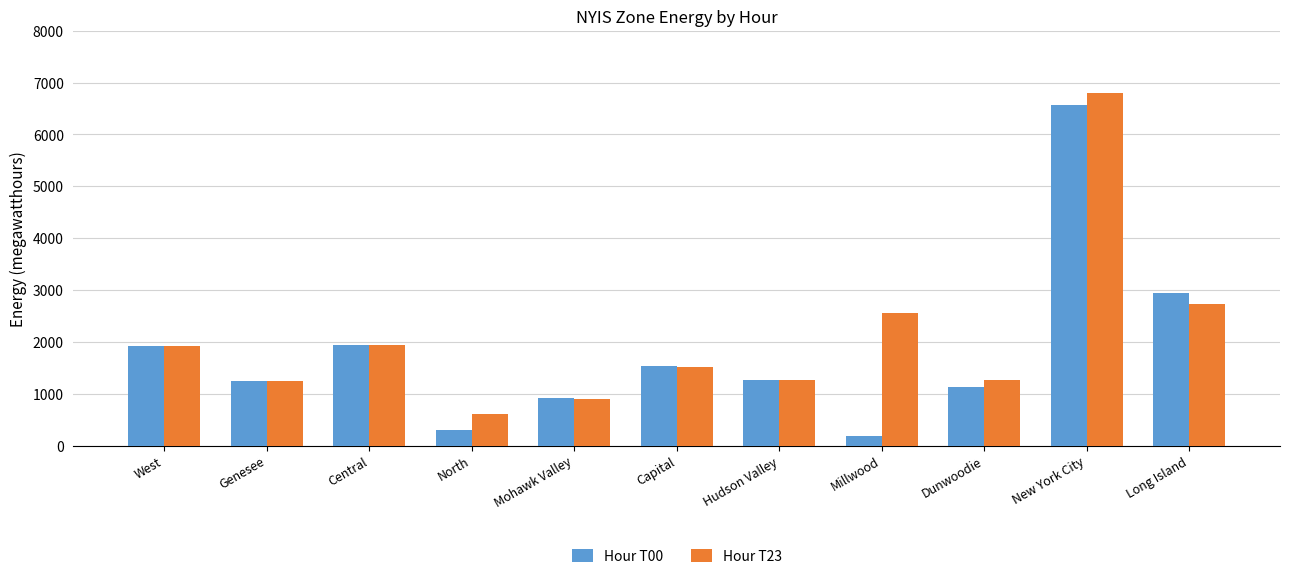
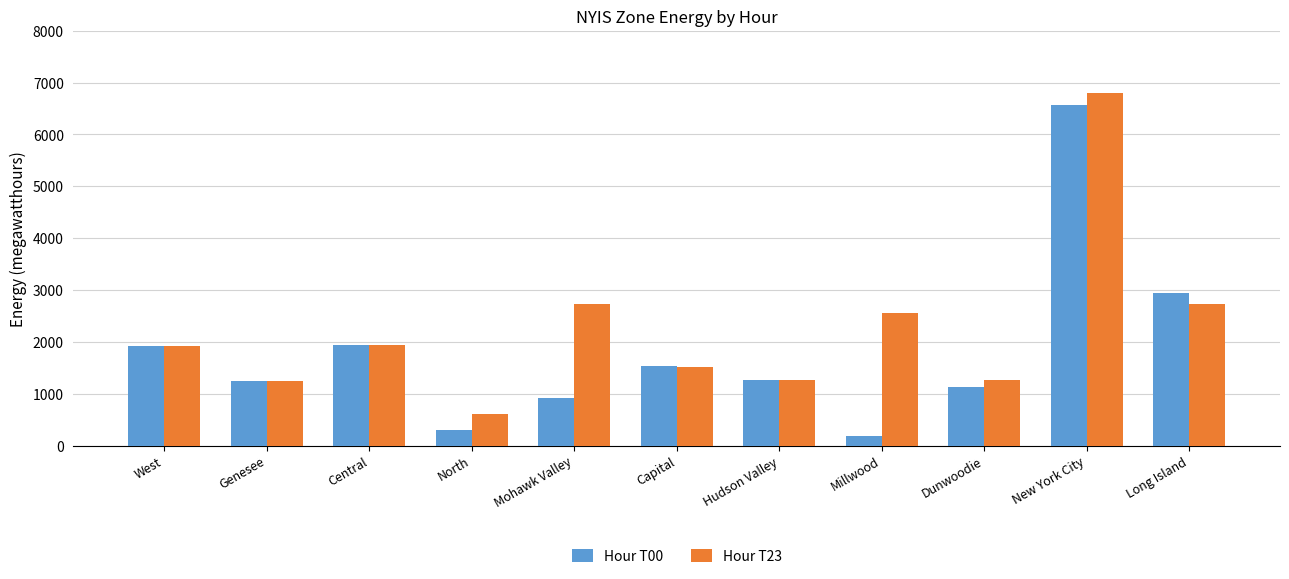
Hour T23, Mohawk Valley: 900 -> 2700
